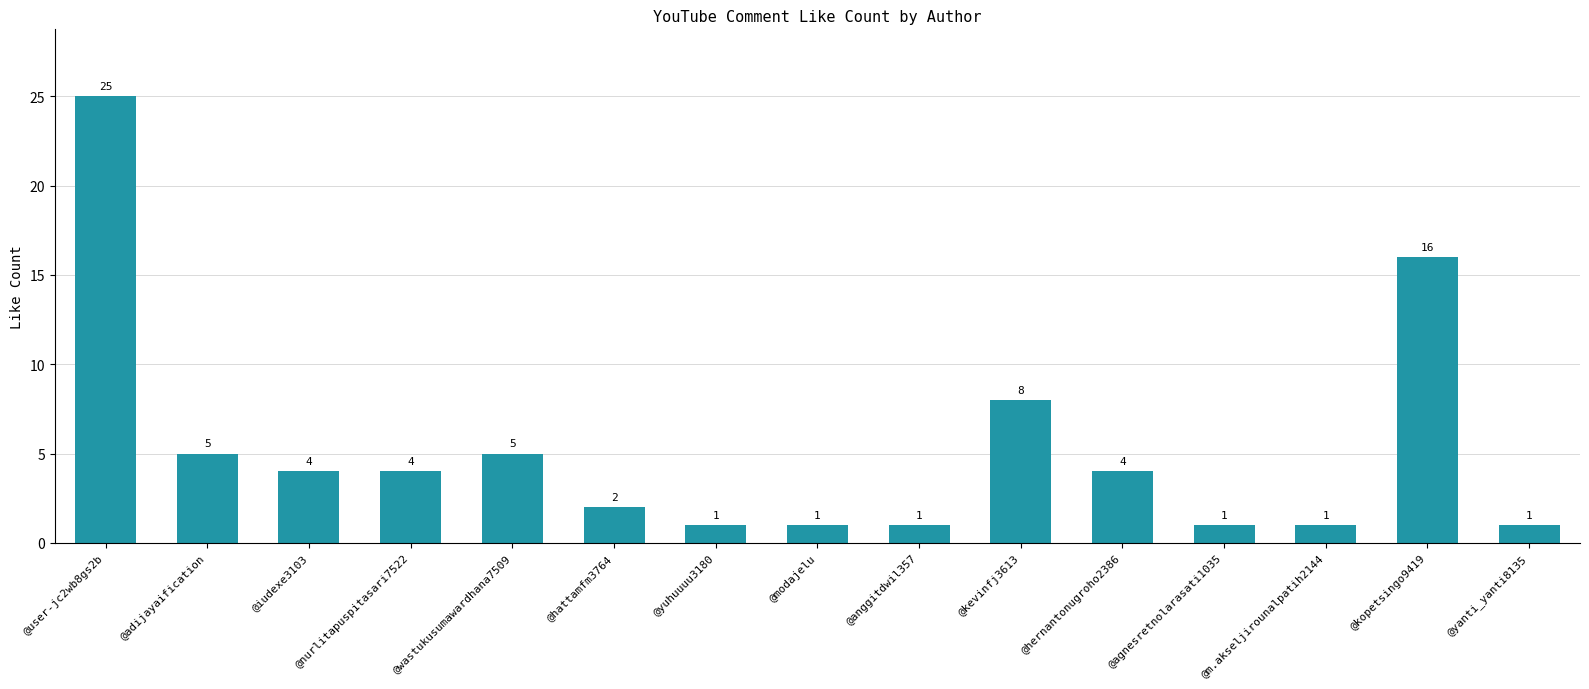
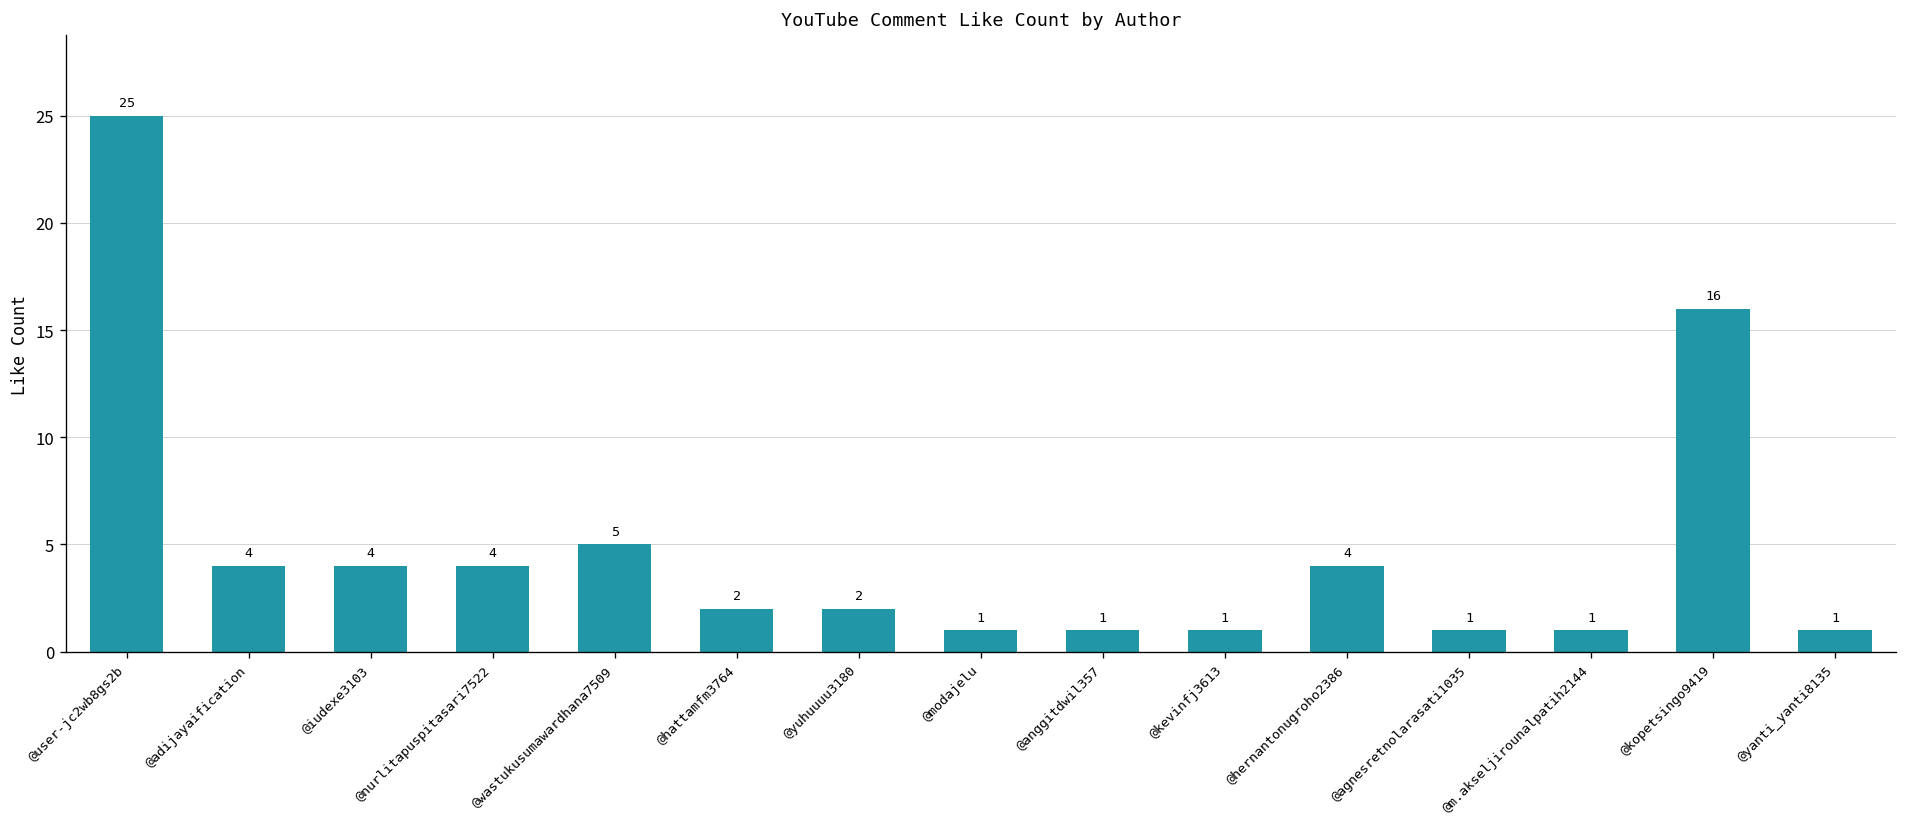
@adijayaification: 5 -> 4
@yuhuuuu3180: 1 -> 2
@kevinfj3613: 8 -> 1
